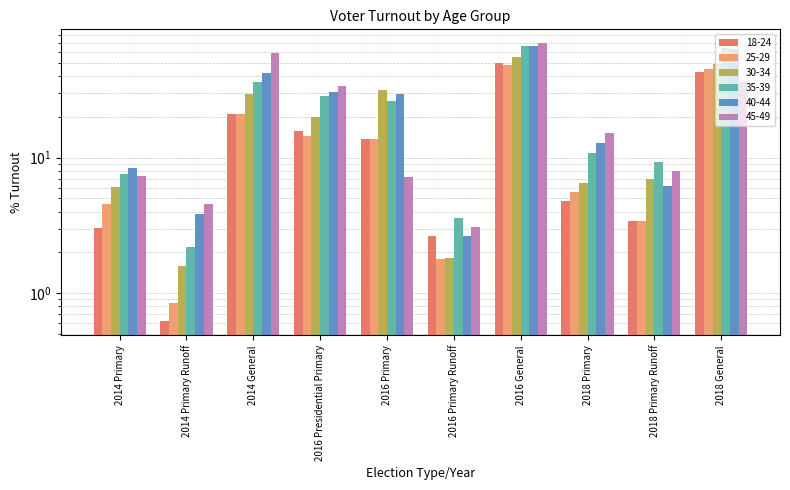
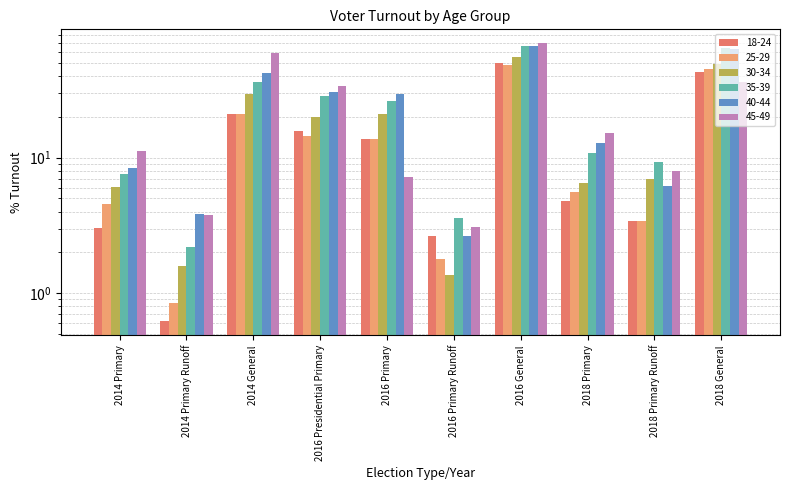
45-49, 2014 Primary: 7 -> 11
45-49, 2014 Primary Runoff: 4.5 -> 3.8
30-34, 2016 Primary: 32 -> 21
30-34, 2016 Primary Runoff: 1.8 -> 1.4
